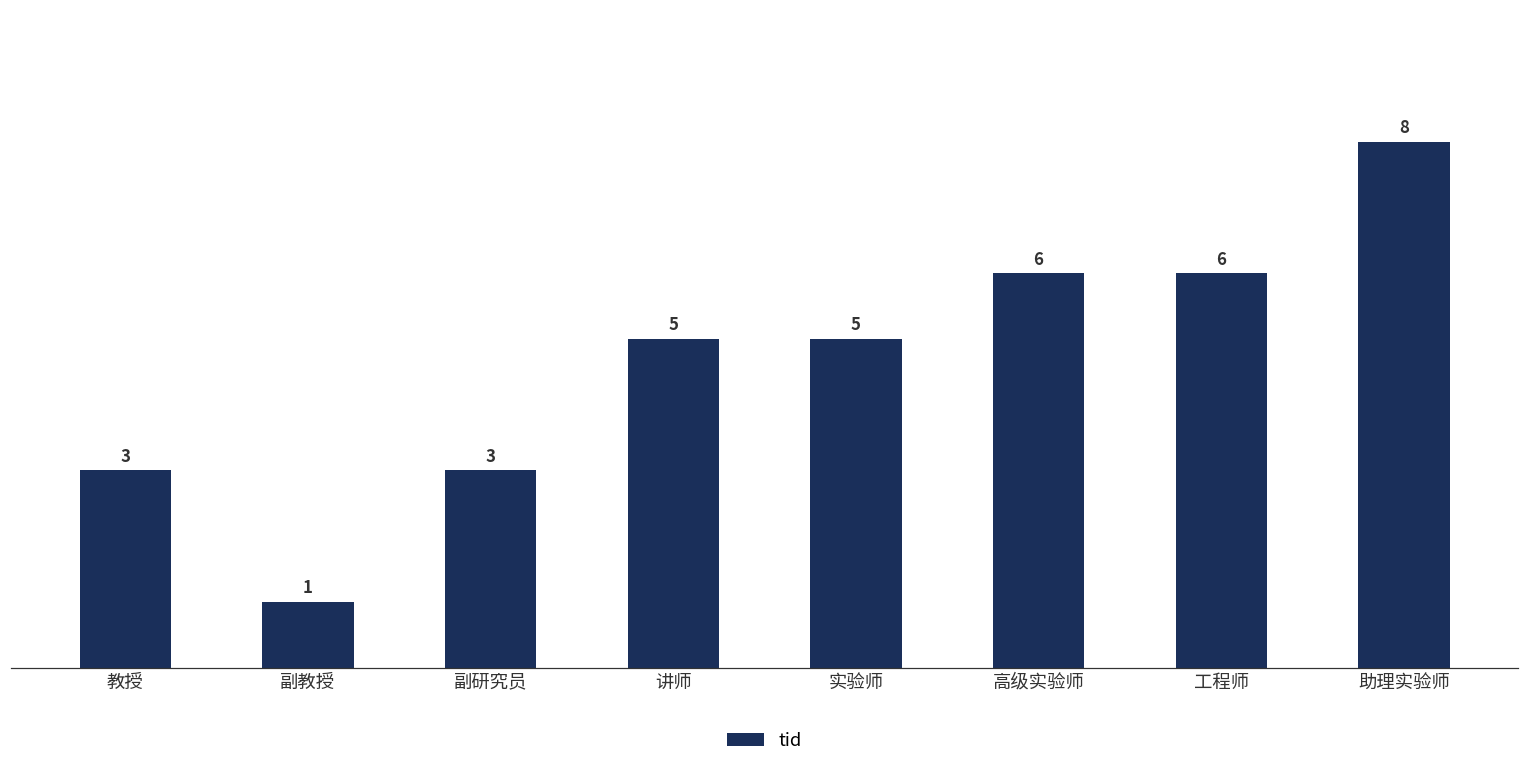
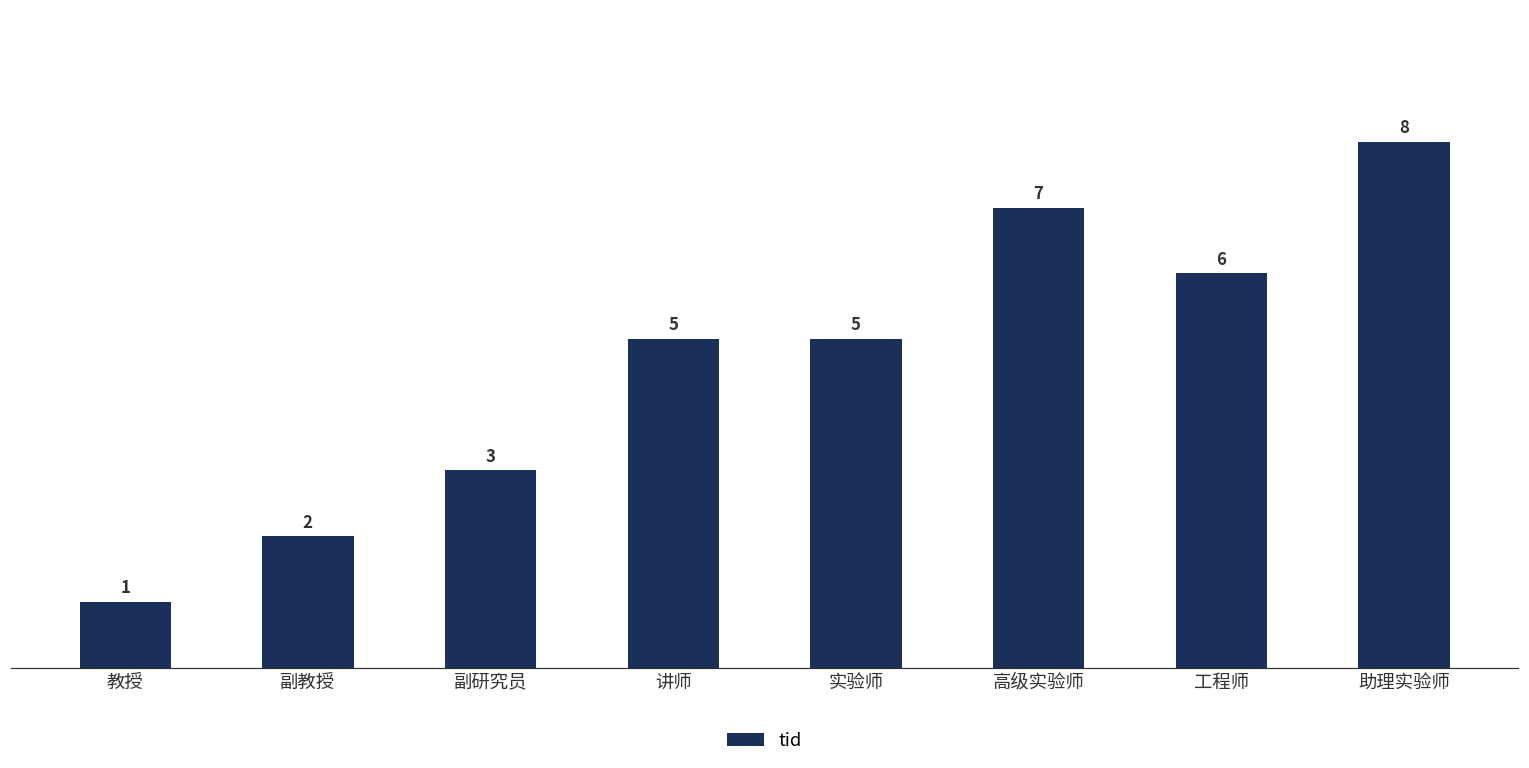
教授: 3 -> 1
副教授: 1 -> 2
高级实验师: 6 -> 7
